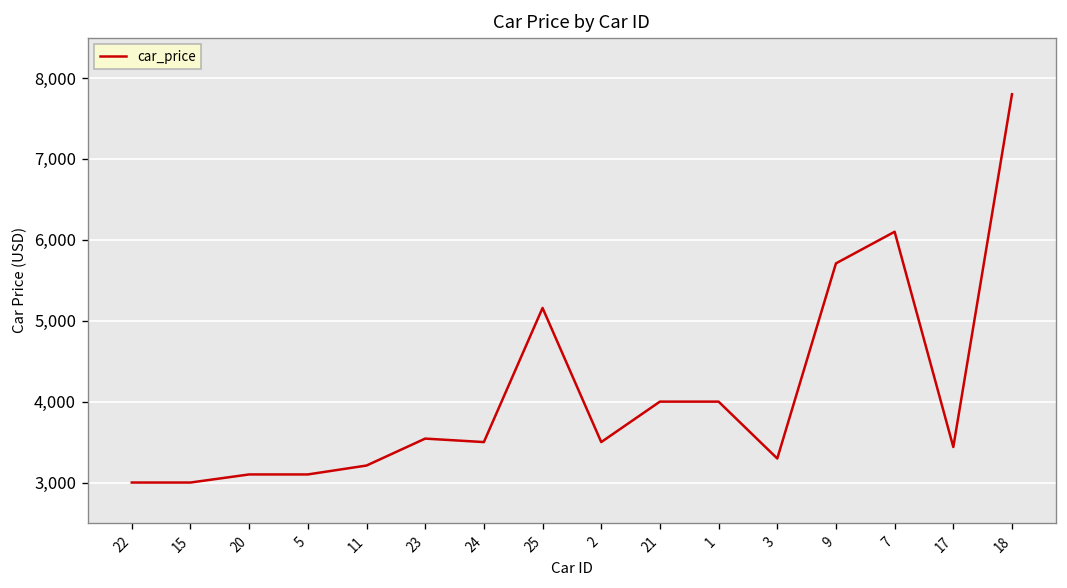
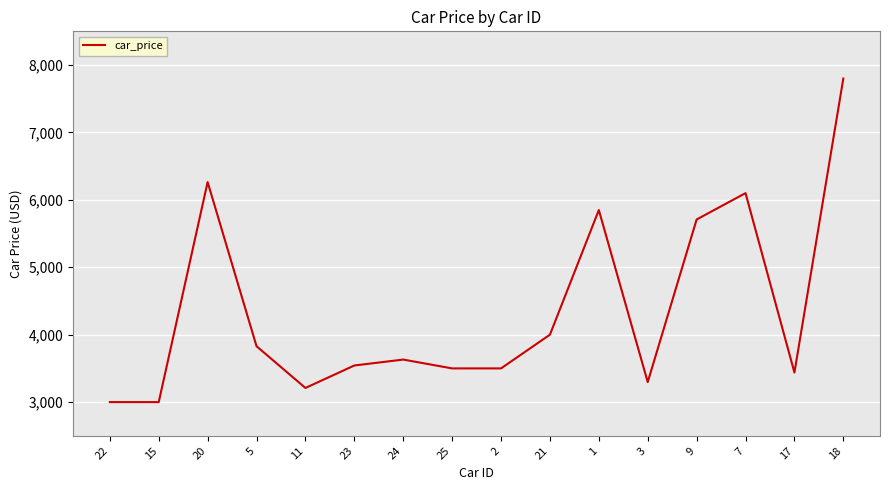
20: 3,100 -> 6,300
5: 3,100 -> 3,800
24: 3,500 -> 3,600
25: 5,200 -> 3,500
1: 4,000 -> 5,800
